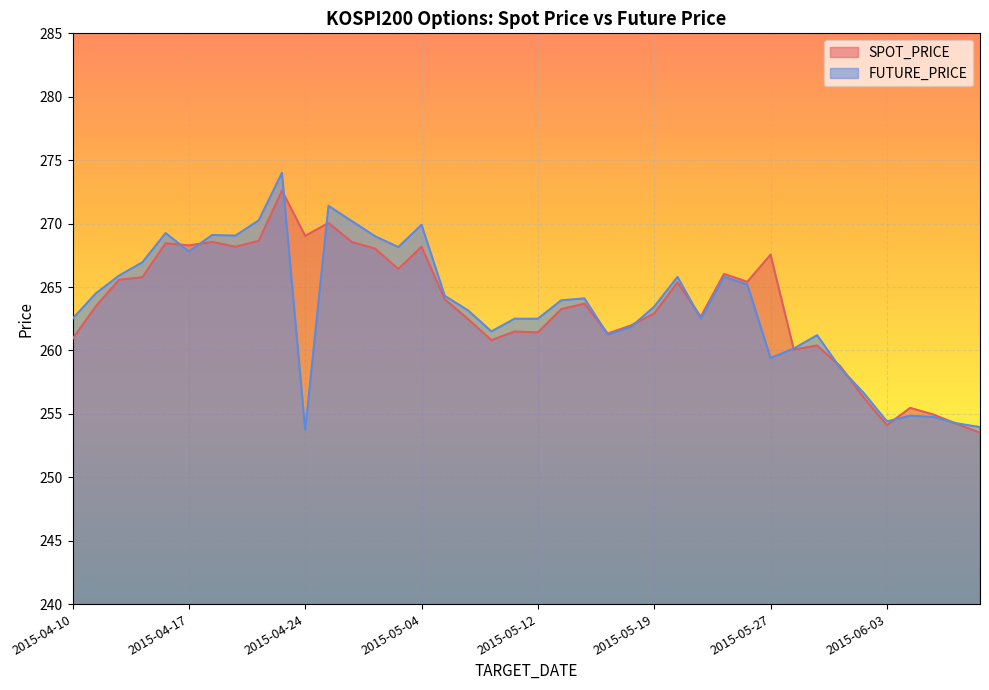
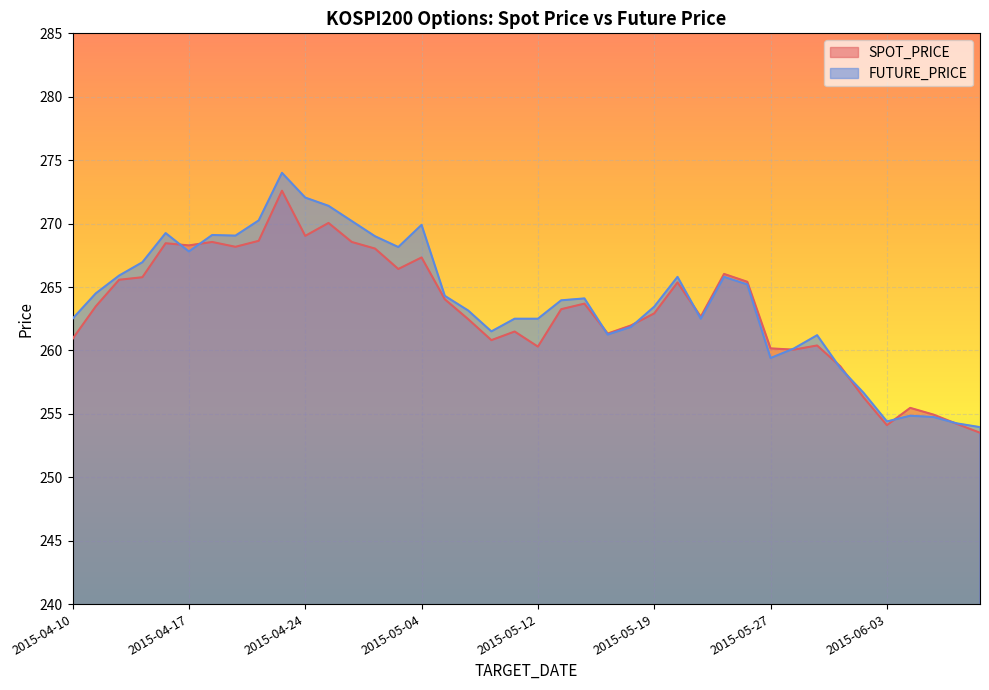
FUTURE_PRICE, 2015-04-24: 253.7 -> 272.1
SPOT_PRICE, 2015-05-04: 268.2 -> 267.3
SPOT_PRICE, 2015-05-12: 261.4 -> 260.3
SPOT_PRICE, 2015-05-27: 267.6 -> 260.2
